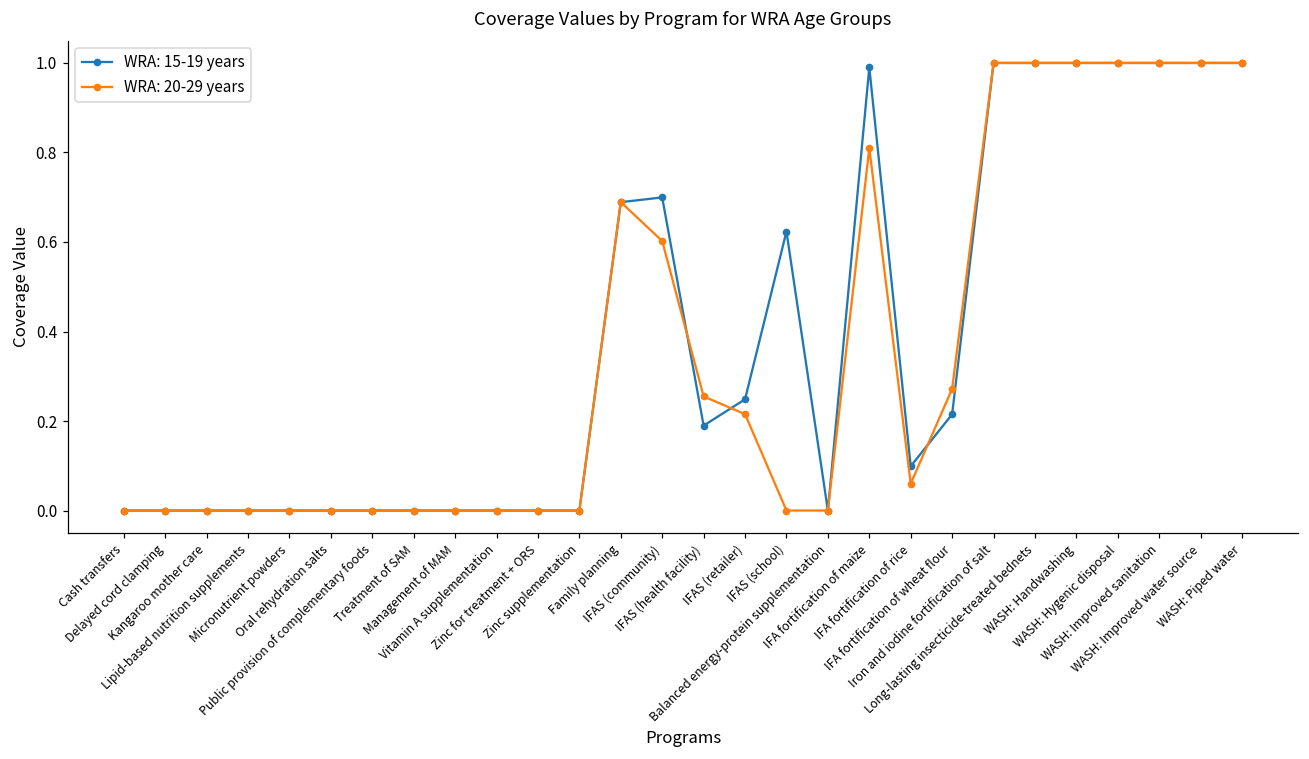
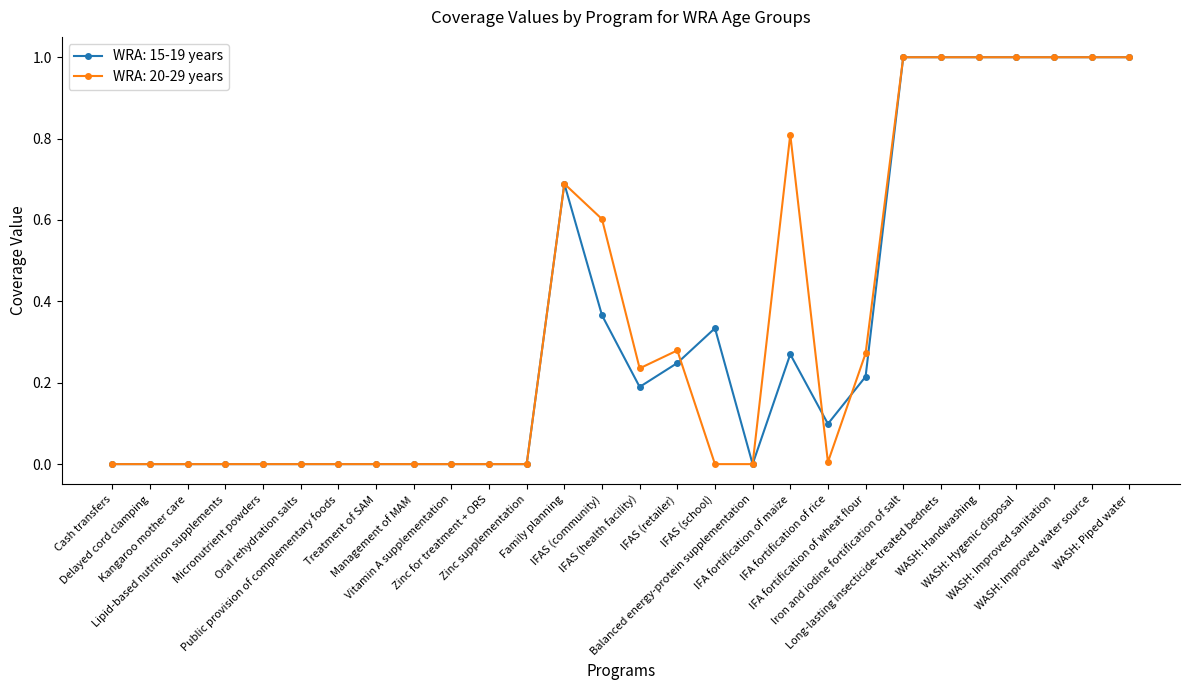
WRA: 15-19 years, IFAS (community): 0.70 -> 0.37
WRA: 20-29 years, IFAS (health facility): 0.25 -> 0.24
WRA: 20-29 years, IFAS (retailer): 0.22 -> 0.28
WRA: 15-19 years, IFAS (school): 0.62 -> 0.33
WRA: 15-19 years, IFA fortification of maize: 0.99 -> 0.27
WRA: 20-29 years, IFA fortification of rice: 0.06 -> 0.01
